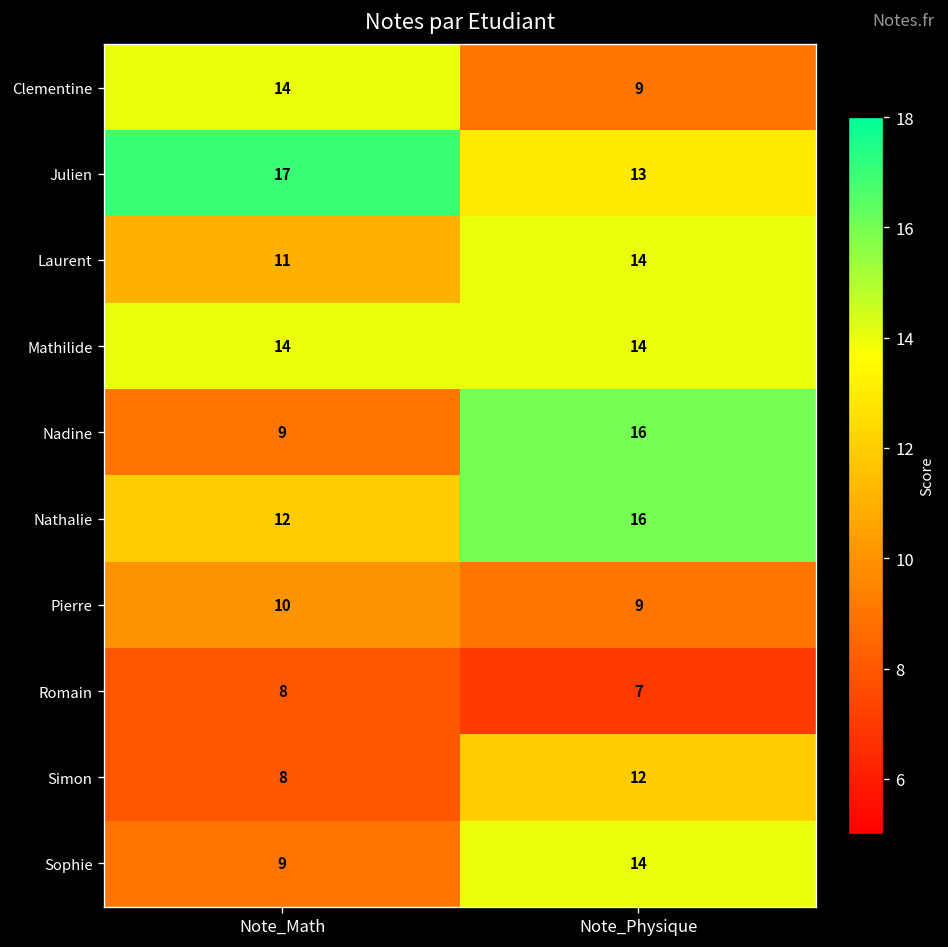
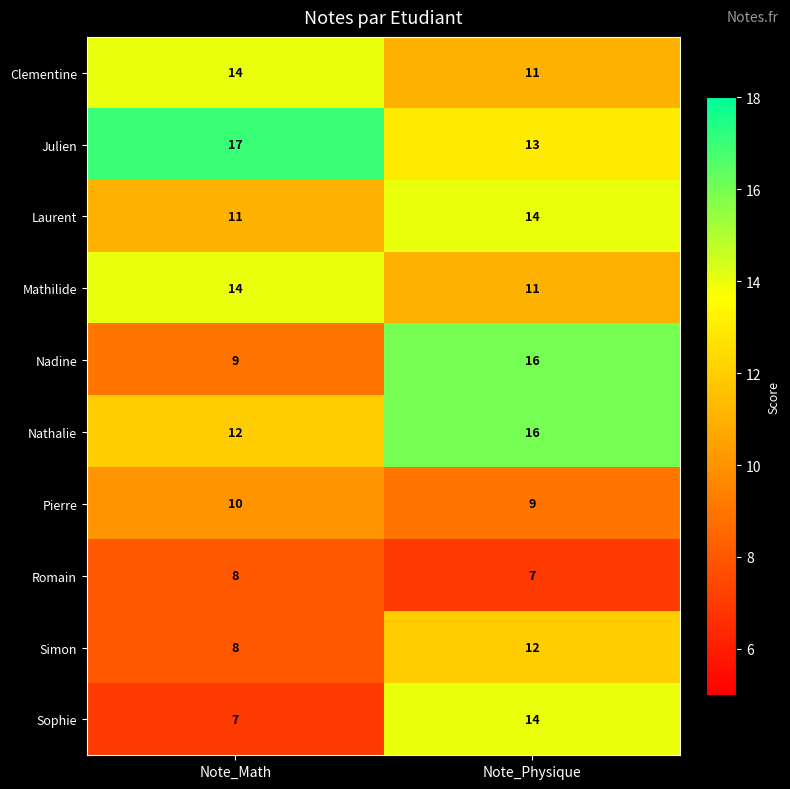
Clementine, Note_Physique: 9 -> 11
Mathilide, Note_Physique: 14 -> 11
Sophie, Note_Math: 9 -> 7
